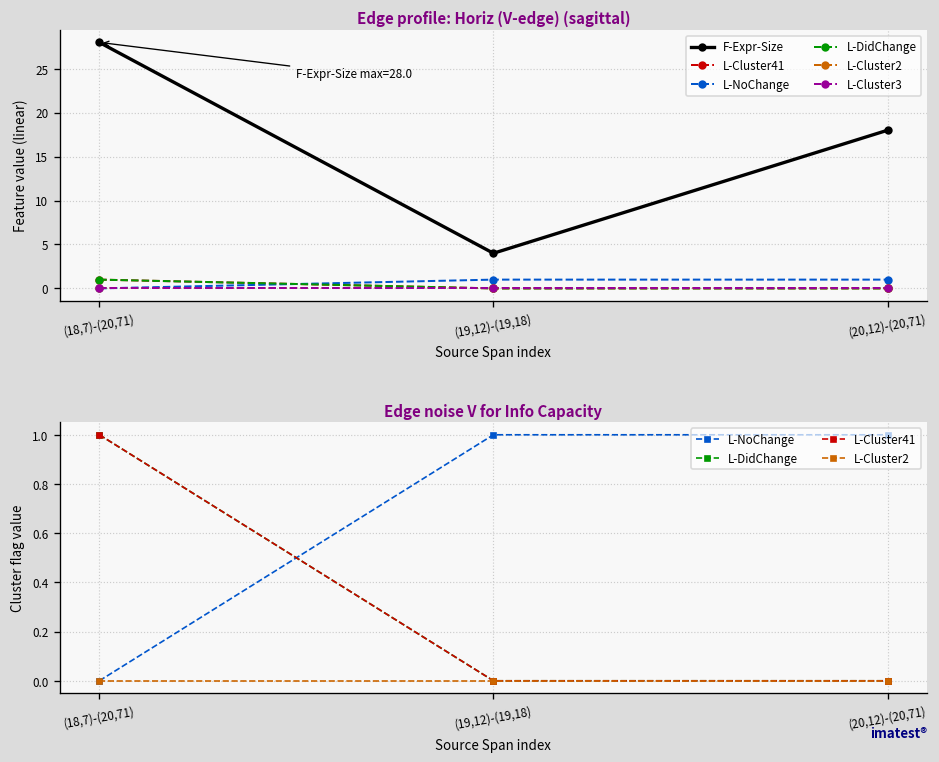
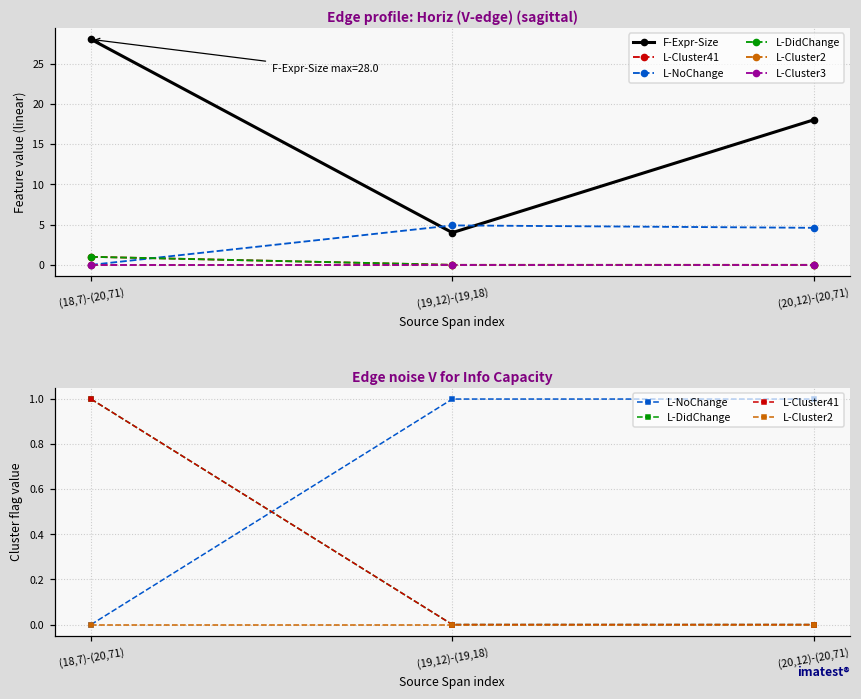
Edge profile: Horiz (V-edge) (sagittal), L-NoChange, (19,12)-(19,18): 1 -> 5
Edge profile: Horiz (V-edge) (sagittal), L-NoChange, (20,12)-(20,71): 1 -> 5
